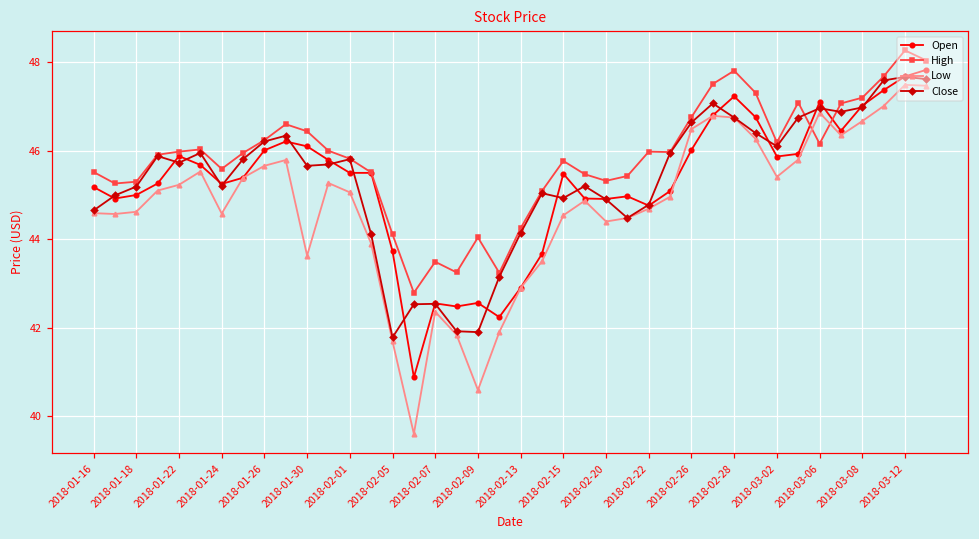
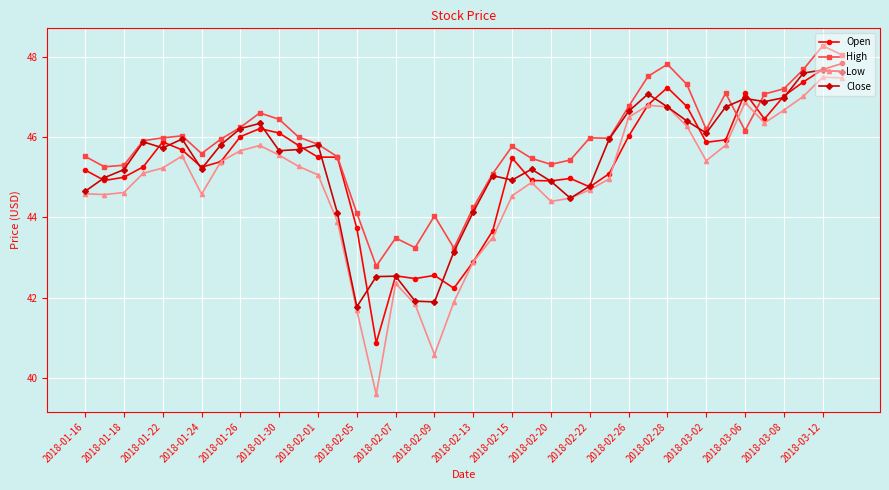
Low, 2018-01-30: 43.6 -> 45.6
